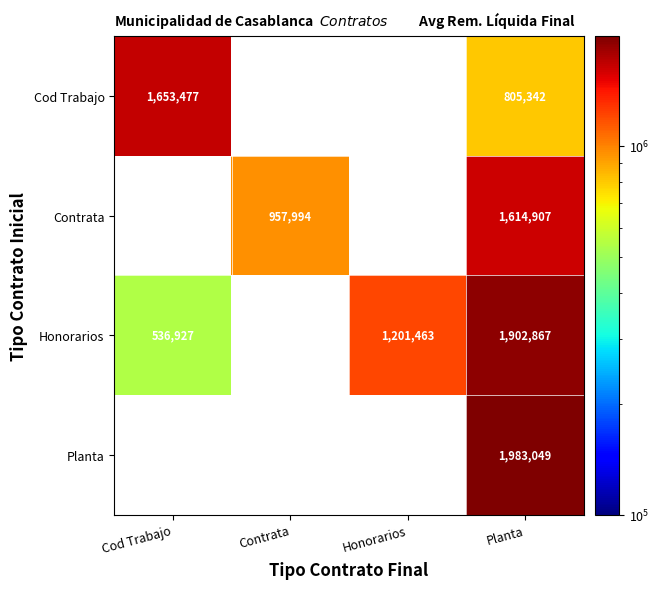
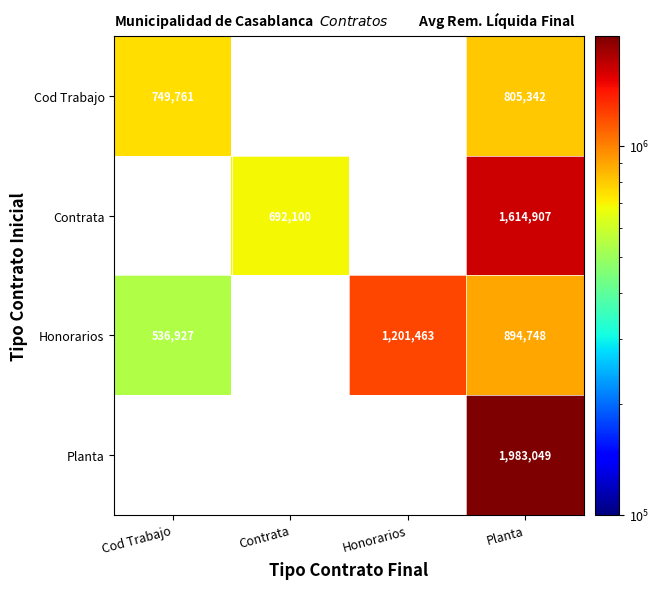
Cod Trabajo, Cod Trabajo: 1,653,477 -> 749,761
Contrata, Contrata: 957,994 -> 692,100
Honorarios, Planta: 1,902,867 -> 894,748
